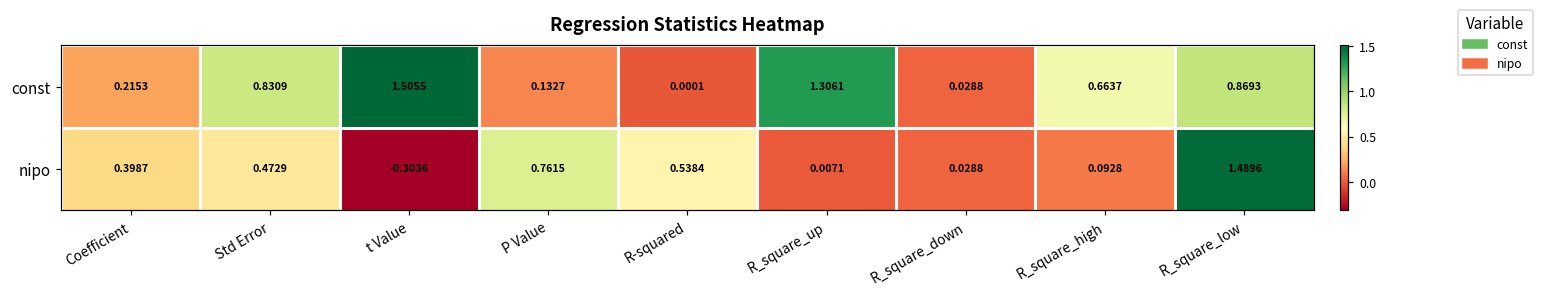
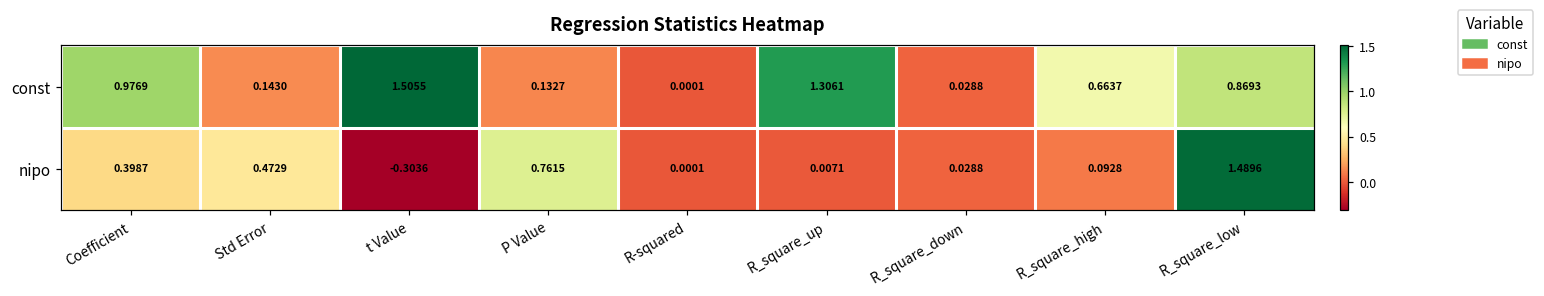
const, Coefficient: 0.2153 -> 0.9769
const, Std Error: 0.8309 -> 0.1430
nipo, R-squared: 0.5384 -> 0.0001
